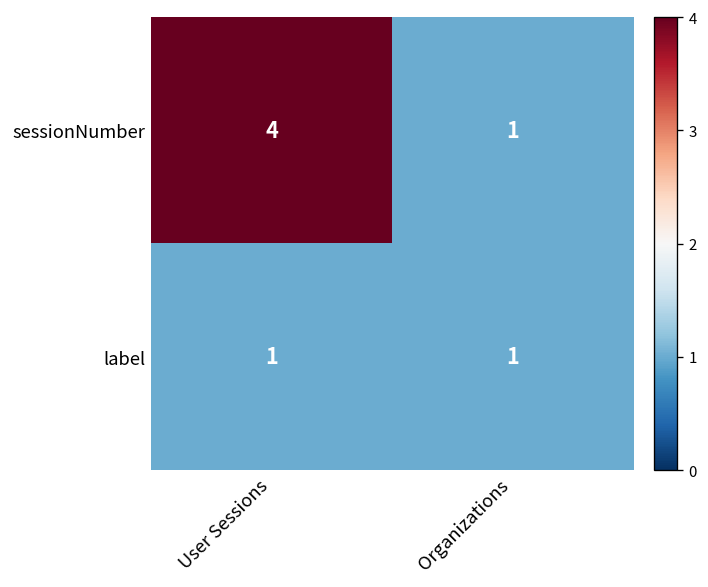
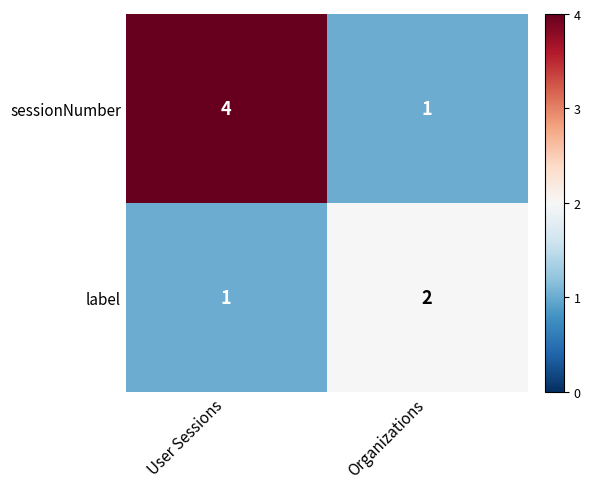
label, Organizations: 1 -> 2
